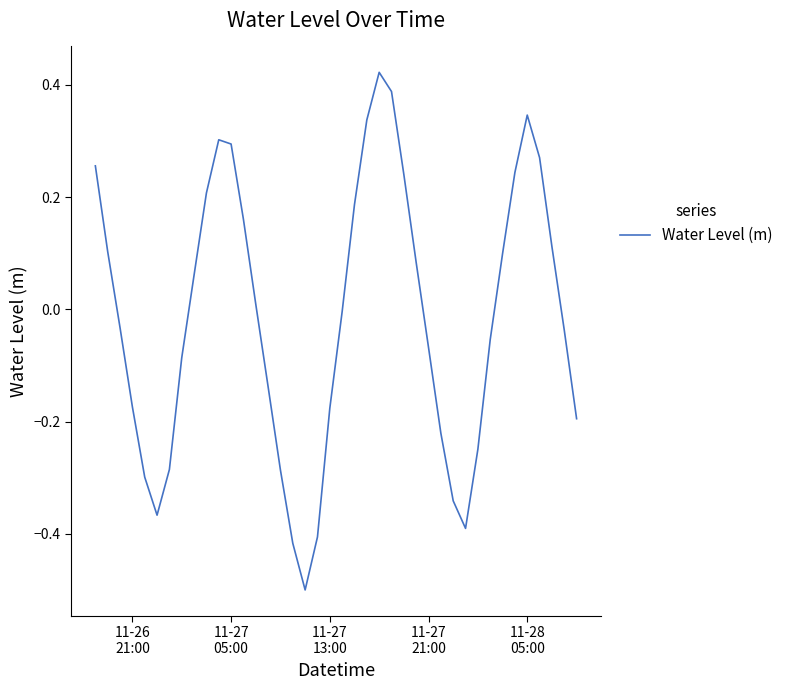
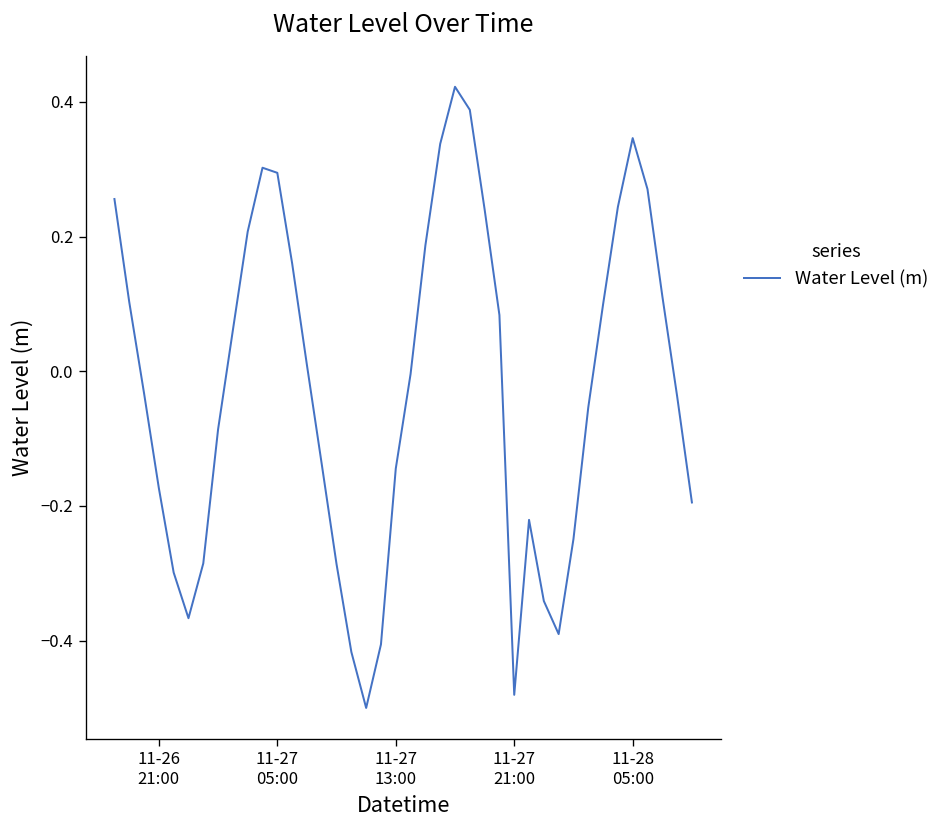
11-27 13:00: -0.18 -> -0.14
11-27 21:00: -0.07 -> -0.48
